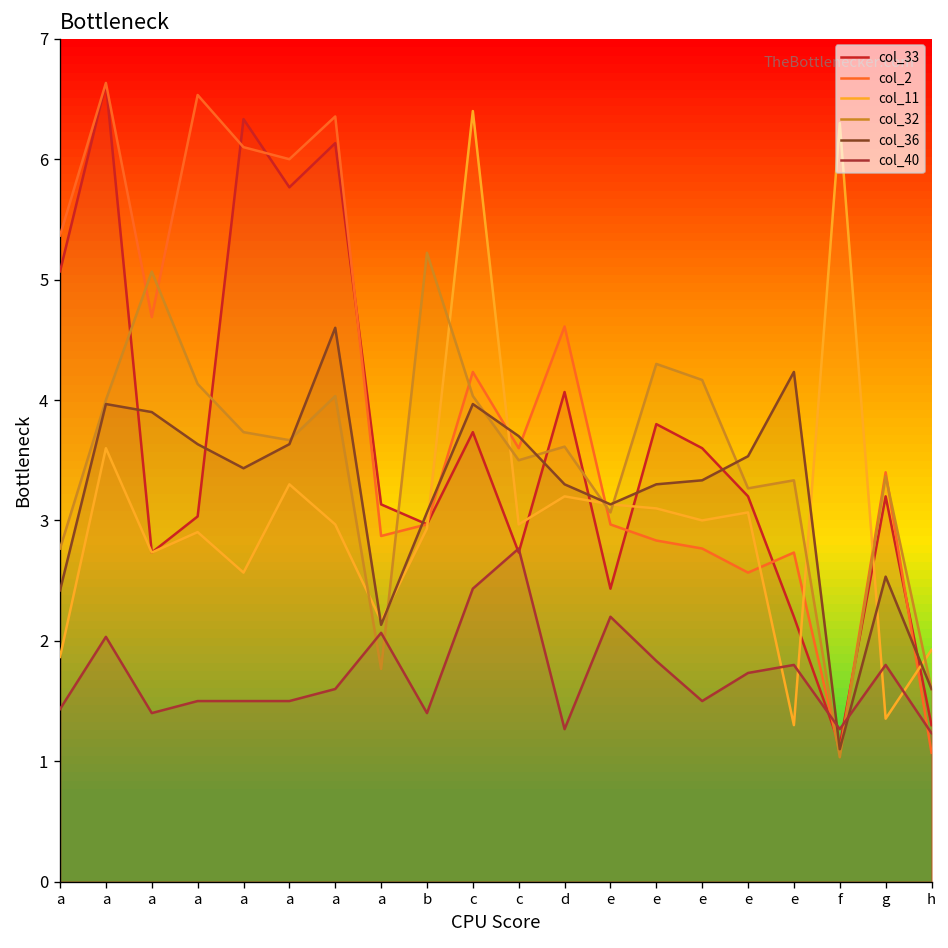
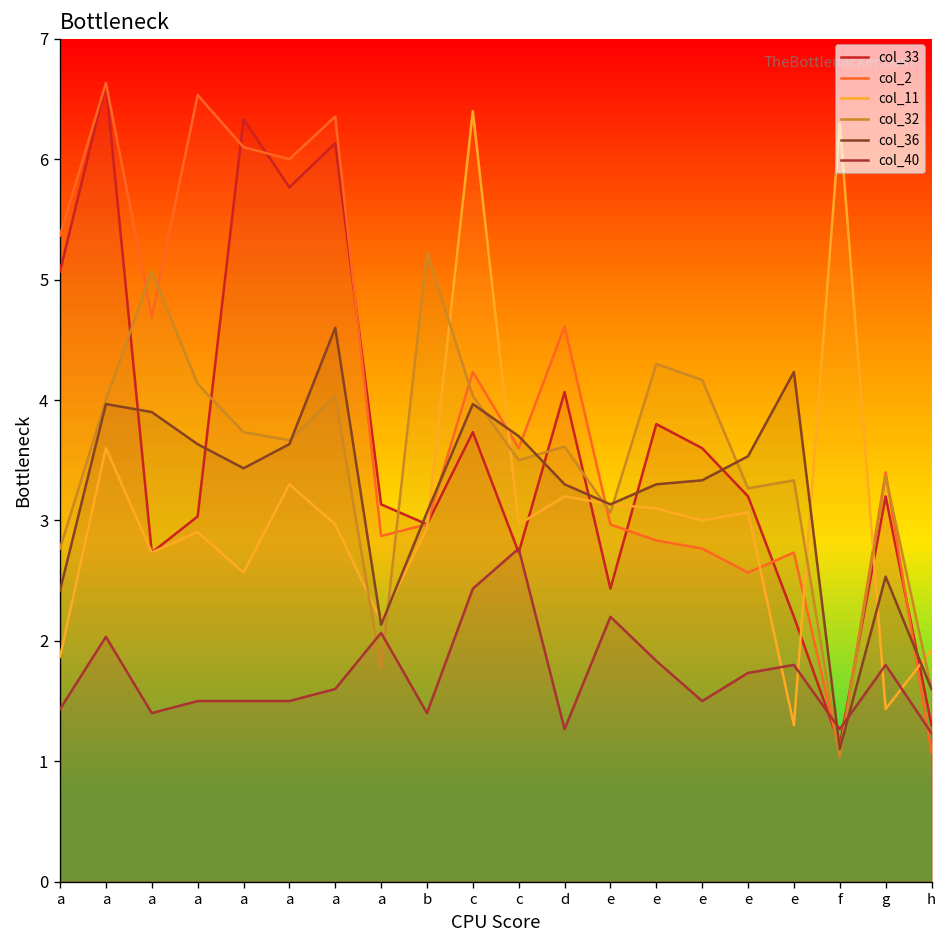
col_11, g: 1.35 -> 1.43
